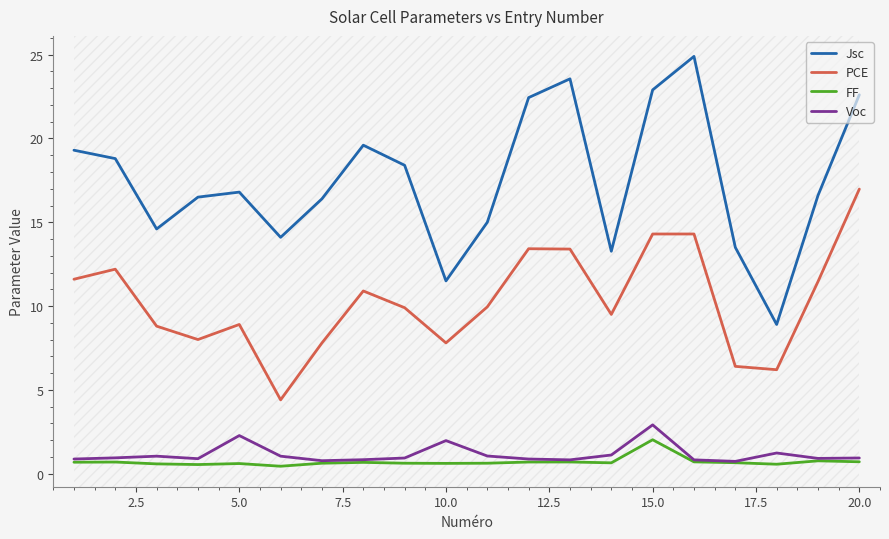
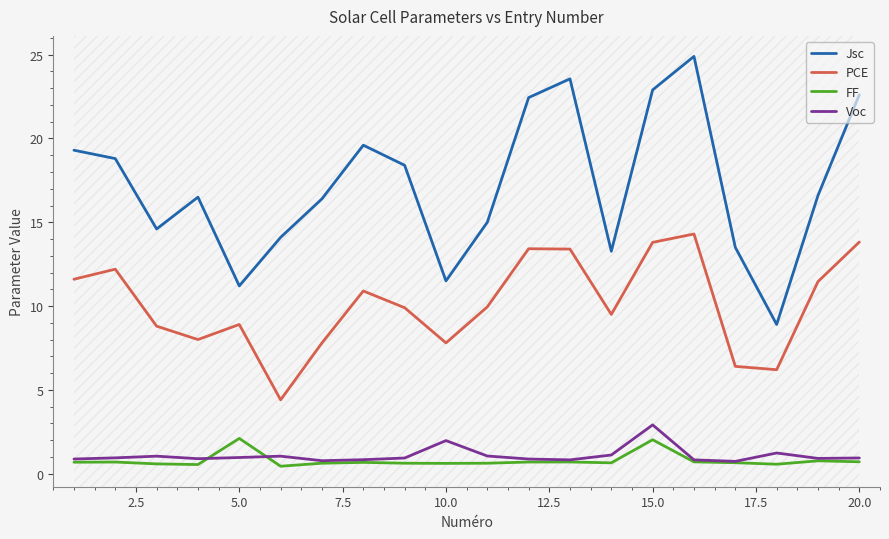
Jsc, 5.0: 16.8 -> 11.2
FF, 5.0: 0.6 -> 2.1
Voc, 5.0: 2.3 -> 1.0
PCE, 15.0: 14.3 -> 13.8
PCE, 20.0: 17.0 -> 13.8
